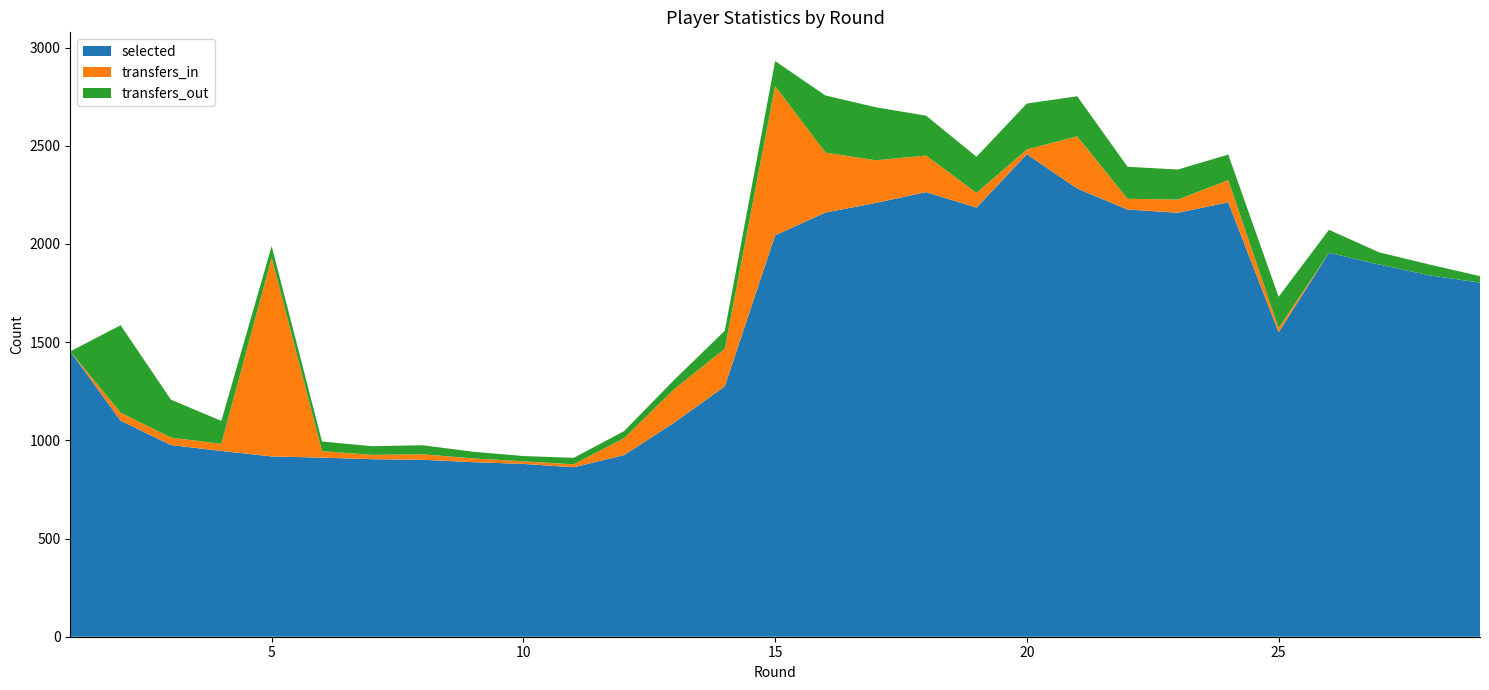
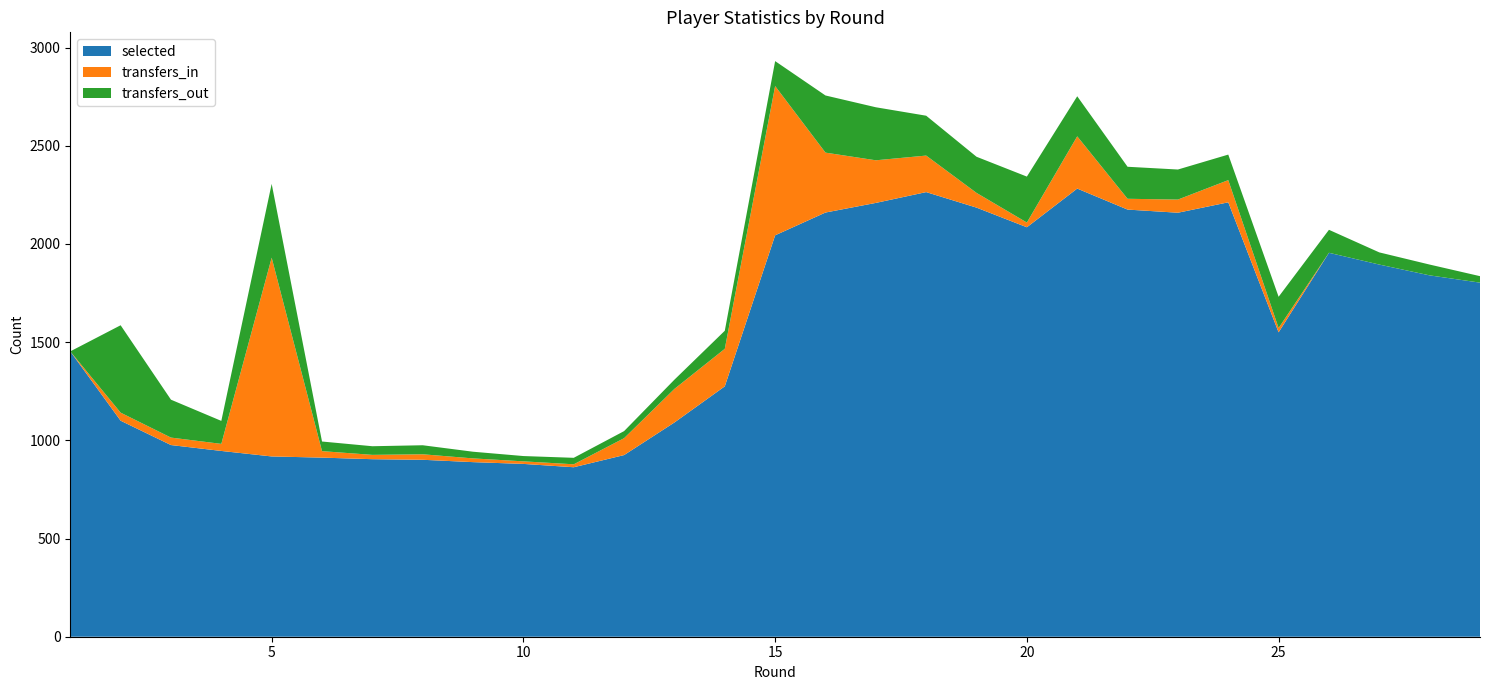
transfers_out, 5: 60 -> 380
selected, 20: 2460 -> 2090
